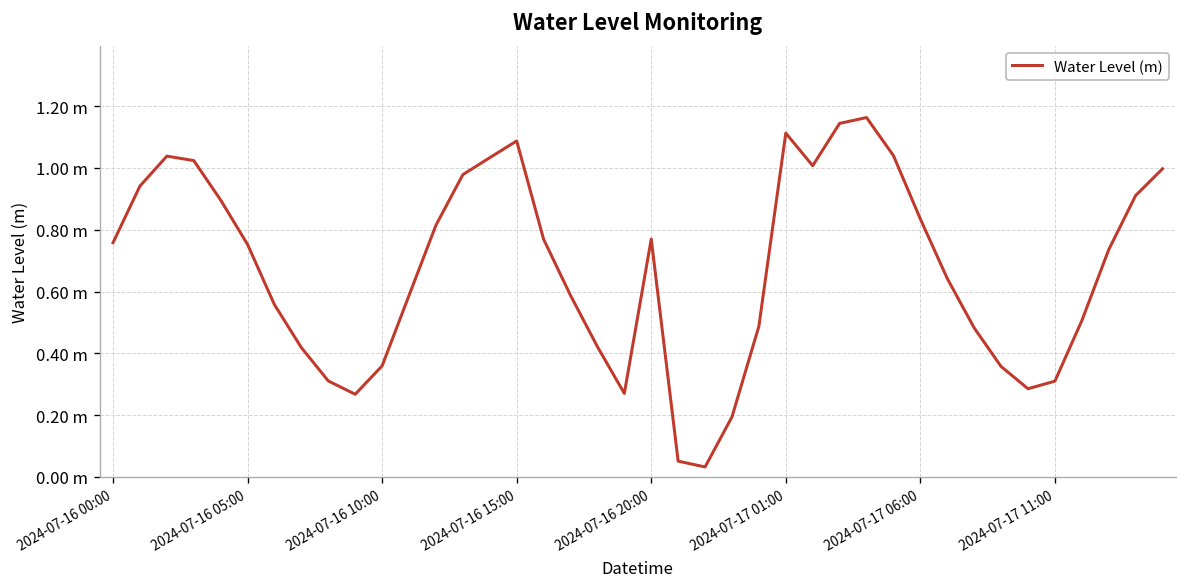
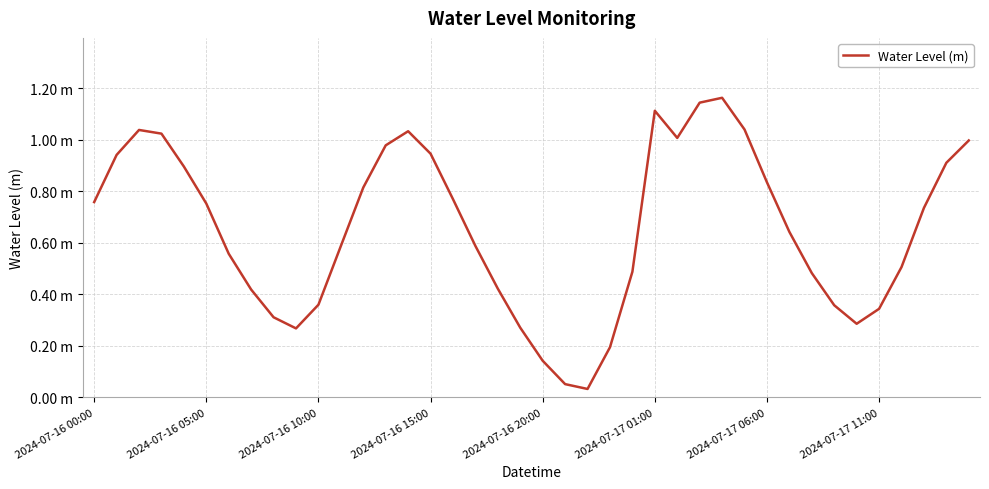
2024-07-16 15:00: 1.09 m -> 0.95 m
2024-07-16 20:00: 0.77 m -> 0.14 m
2024-07-17 11:00: 0.31 m -> 0.34 m
